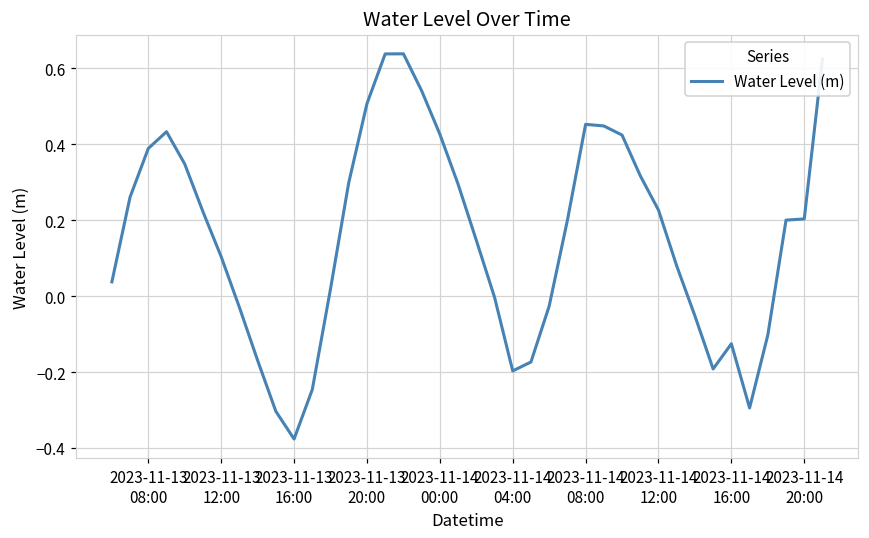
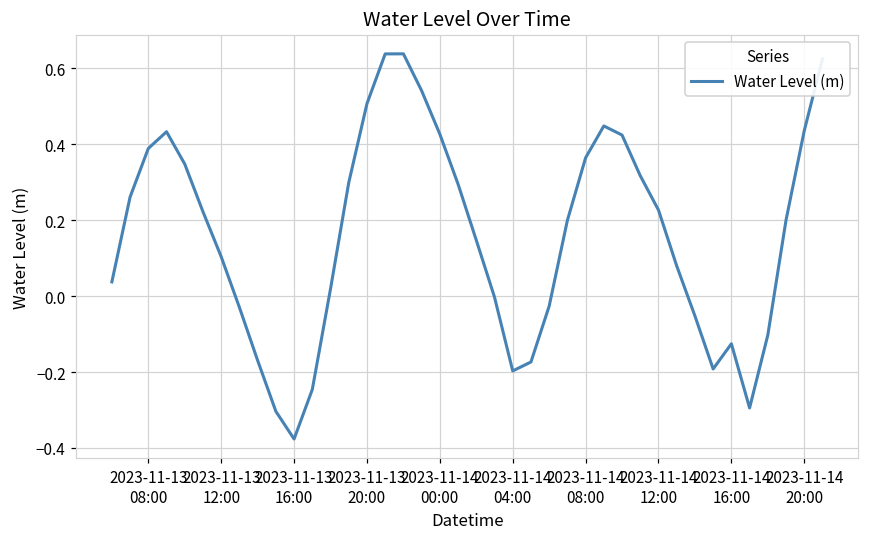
2023-11-14 08:00: 0.45 -> 0.36
2023-11-14 20:00: 0.20 -> 0.44
